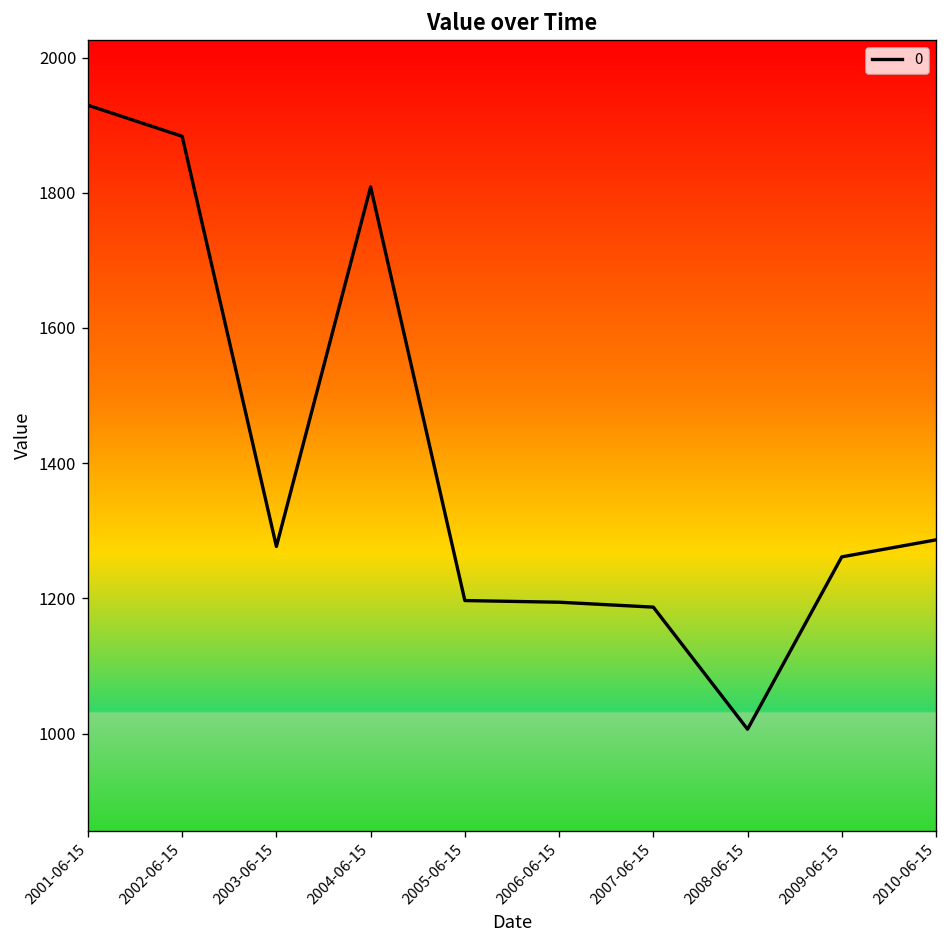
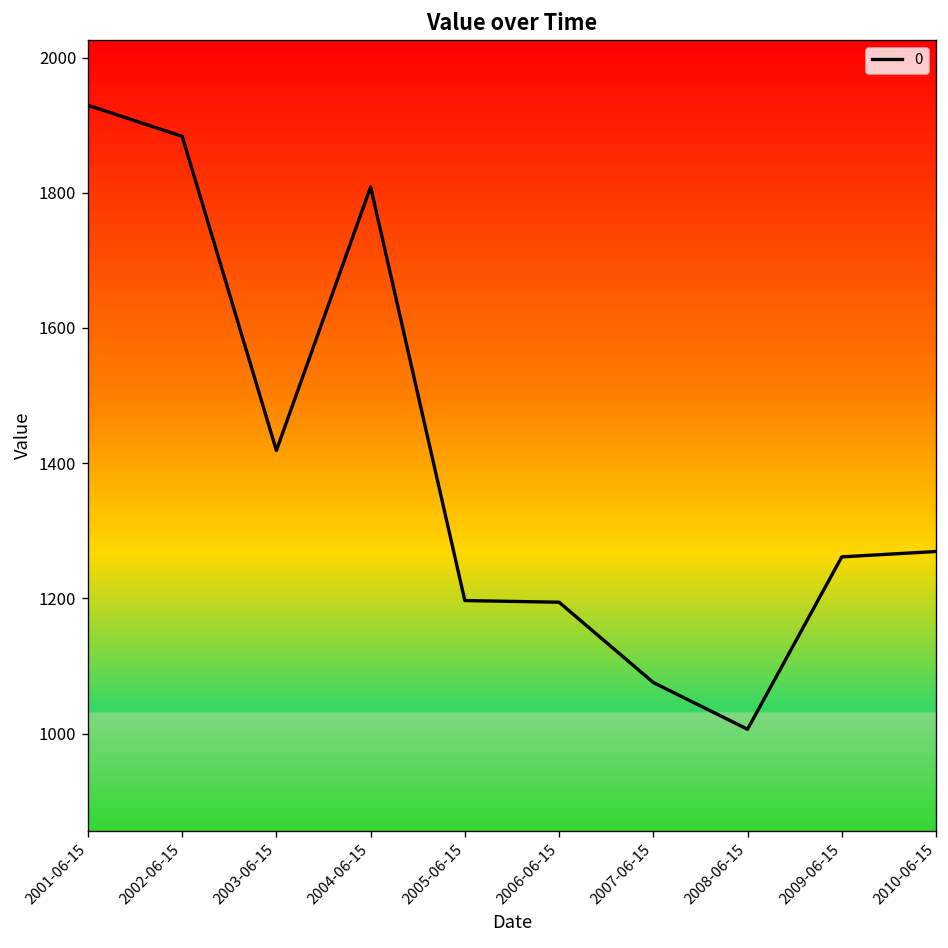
2003-06-15: 1280 -> 1420
2007-06-15: 1190 -> 1080
2010-06-15: 1290 -> 1270
